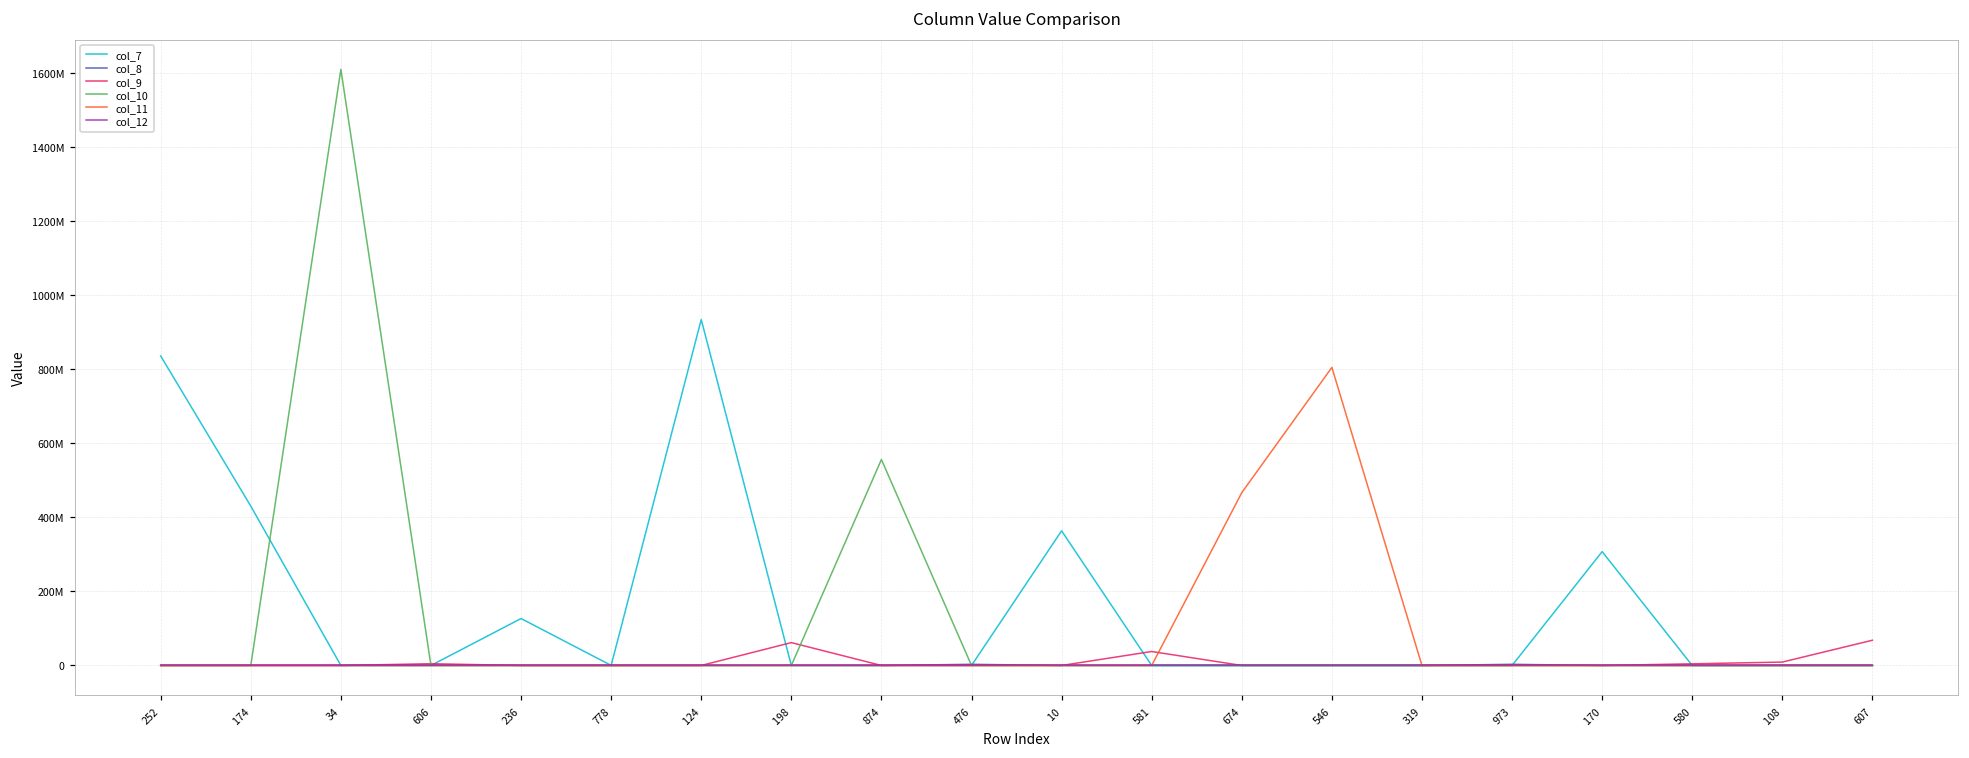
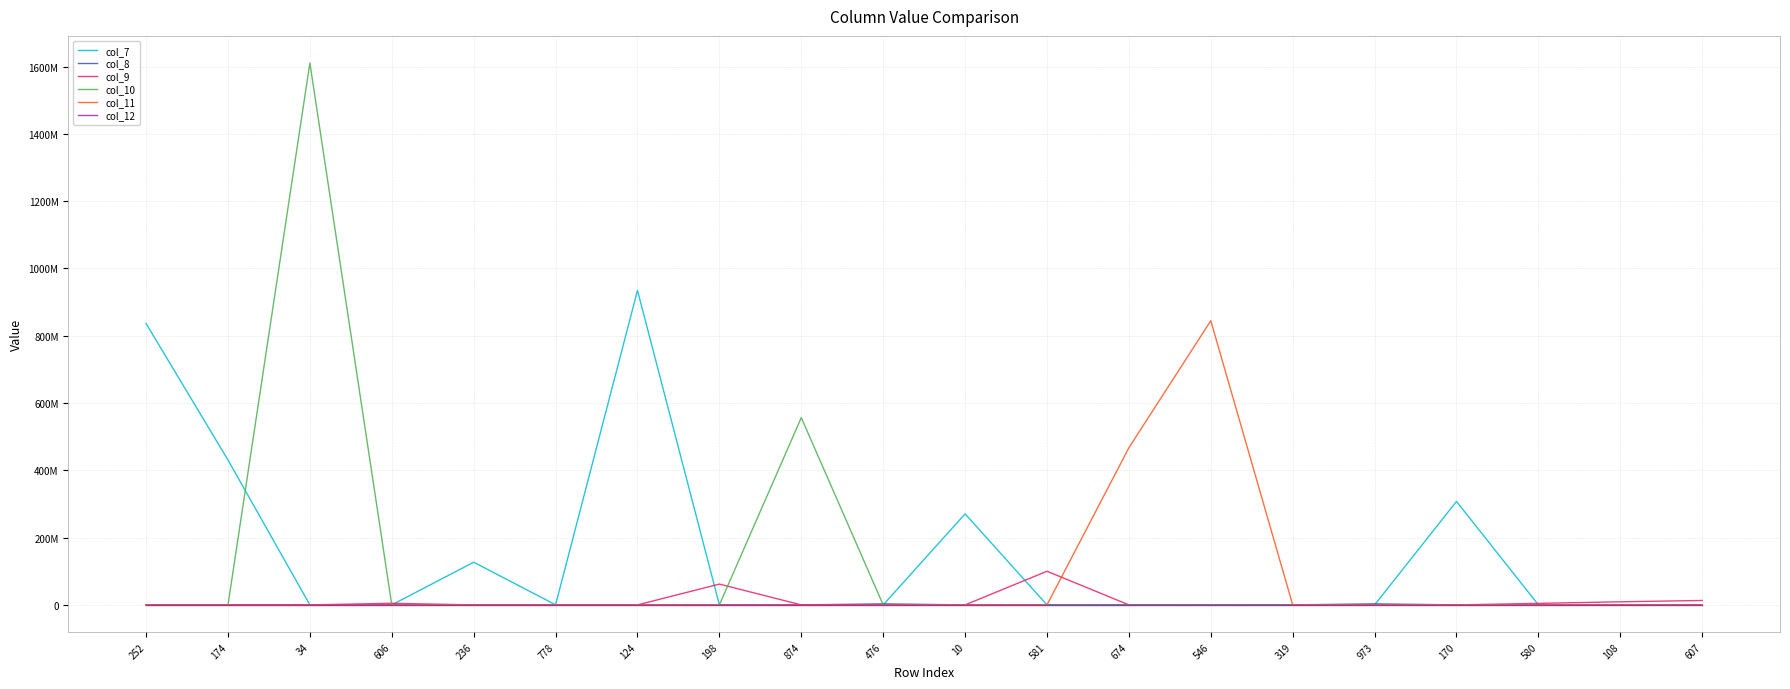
col_7, 10: 360000000 -> 270000000
col_9, 581: 40000000 -> 100000000
col_11, 546: 810000000 -> 840000000
col_9, 607: 70000000 -> 10000000
